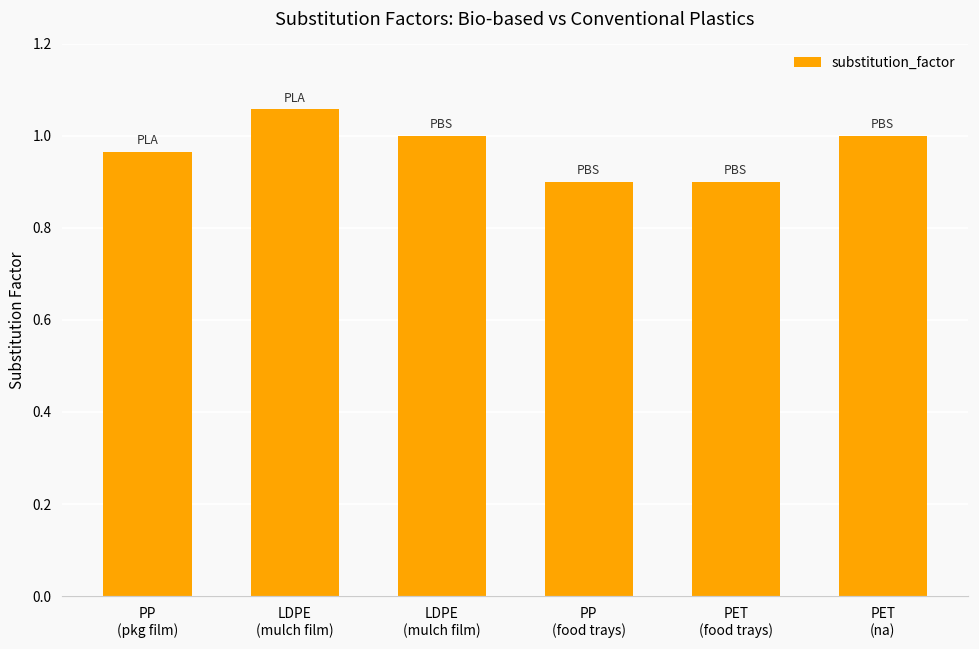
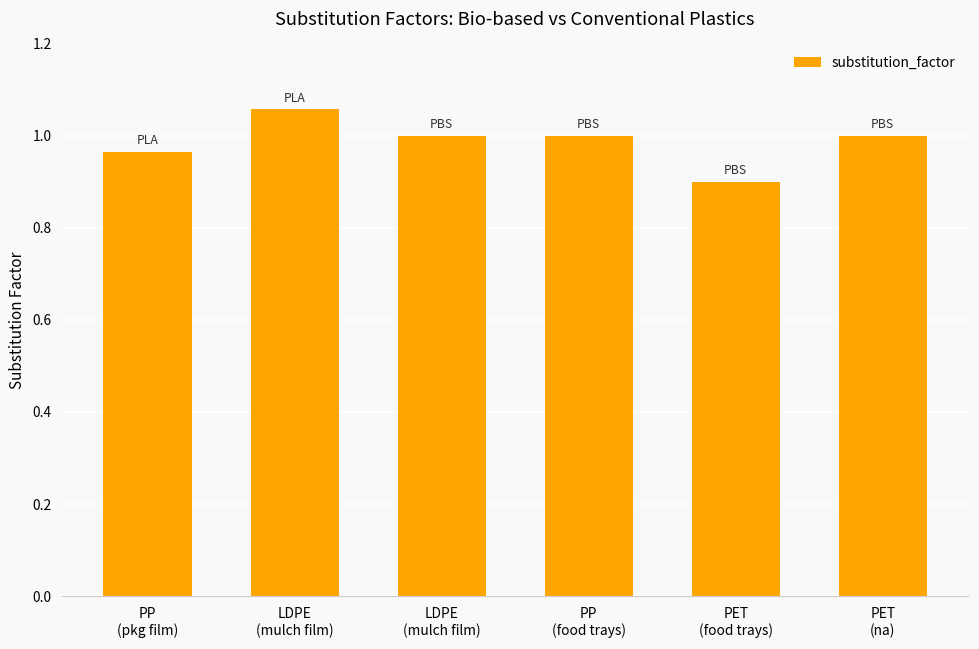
PP (food trays): 0.9 -> 1.0
